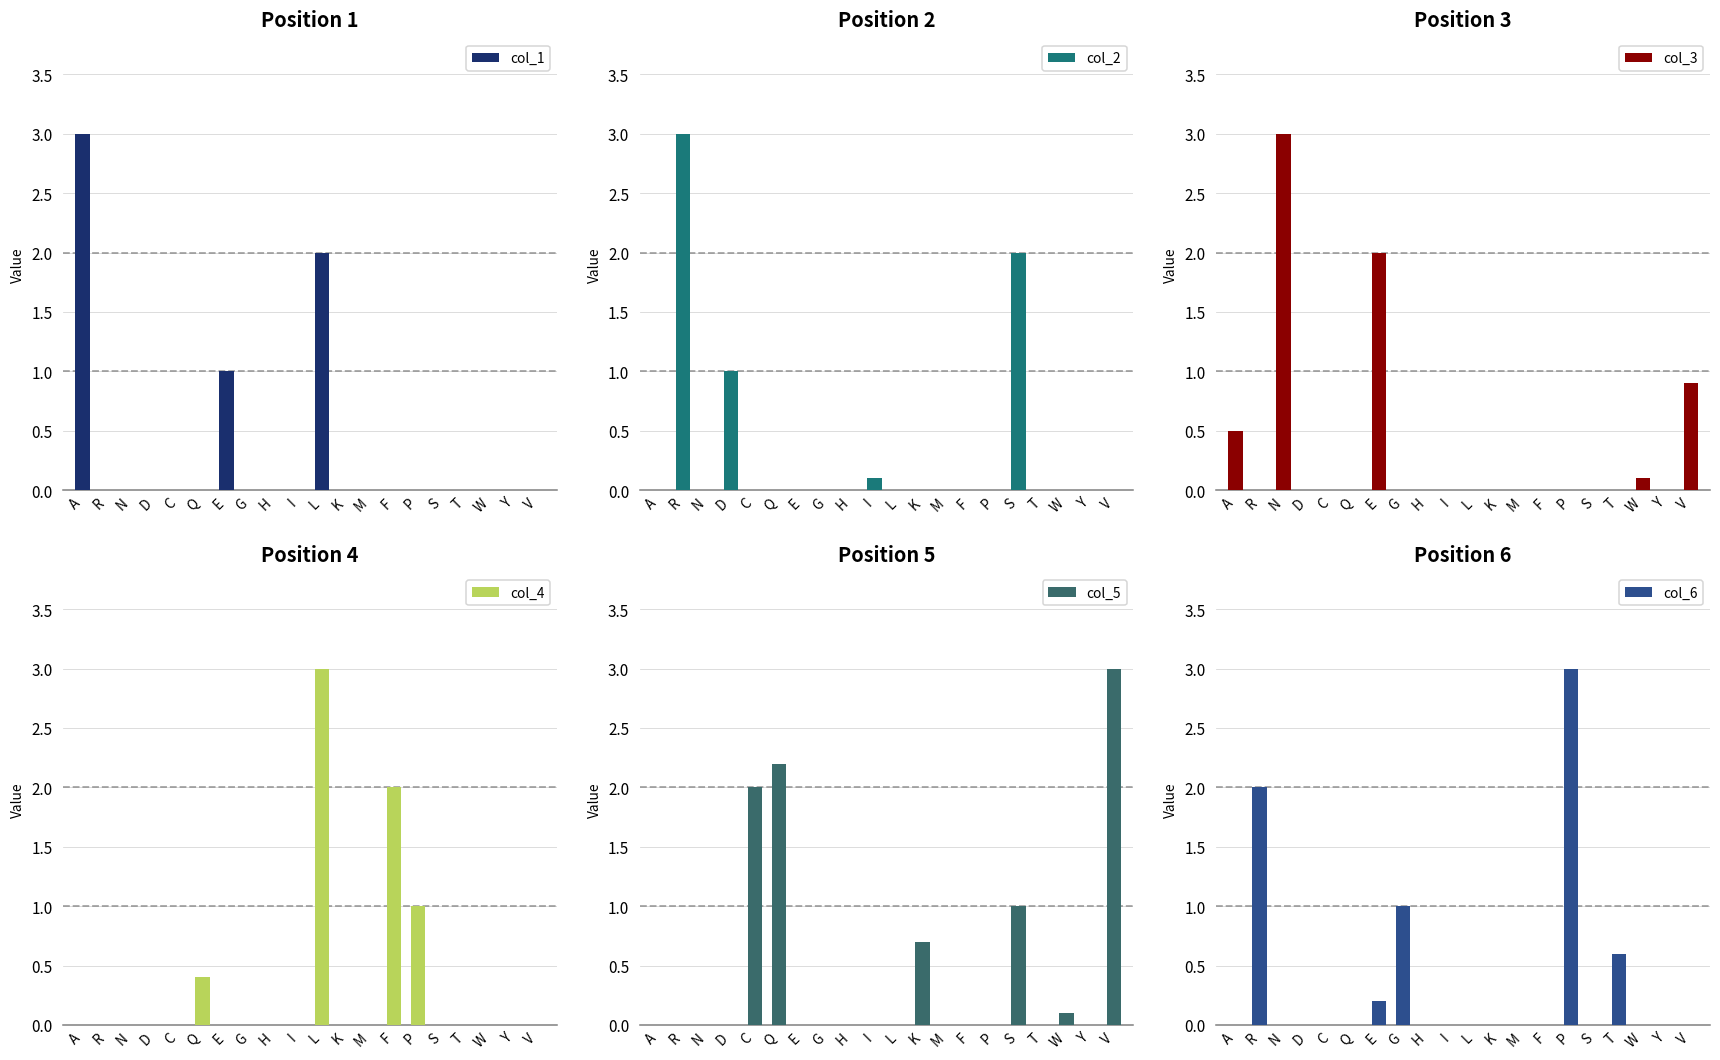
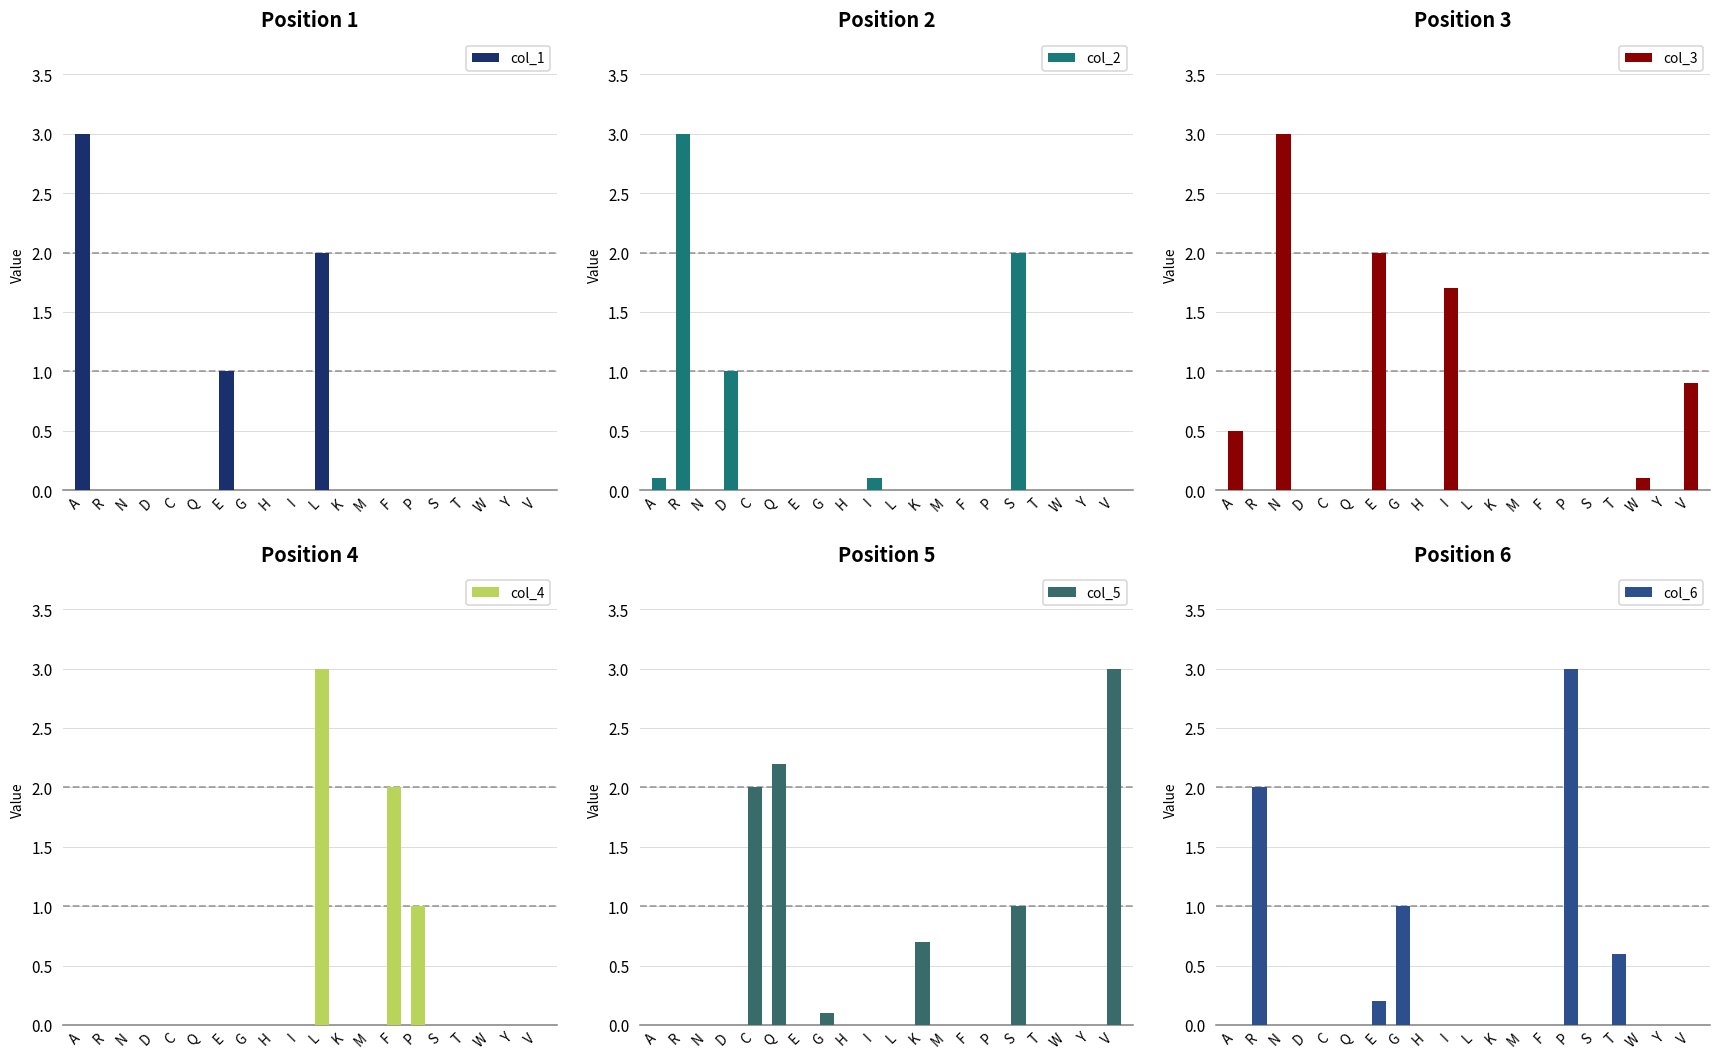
Position 2, A: 0.0 -> 0.1
Position 3, I: 0.0 -> 1.7
Position 4, Q: 0.4 -> 0.0
Position 5, G: 0.0 -> 0.1
Position 5, W: 0.1 -> 0.0
